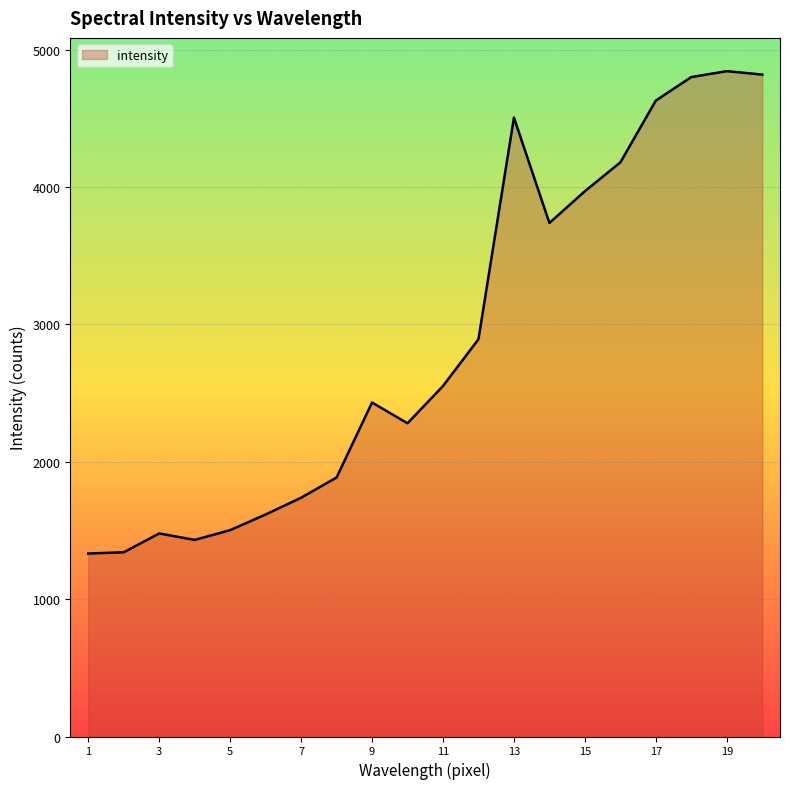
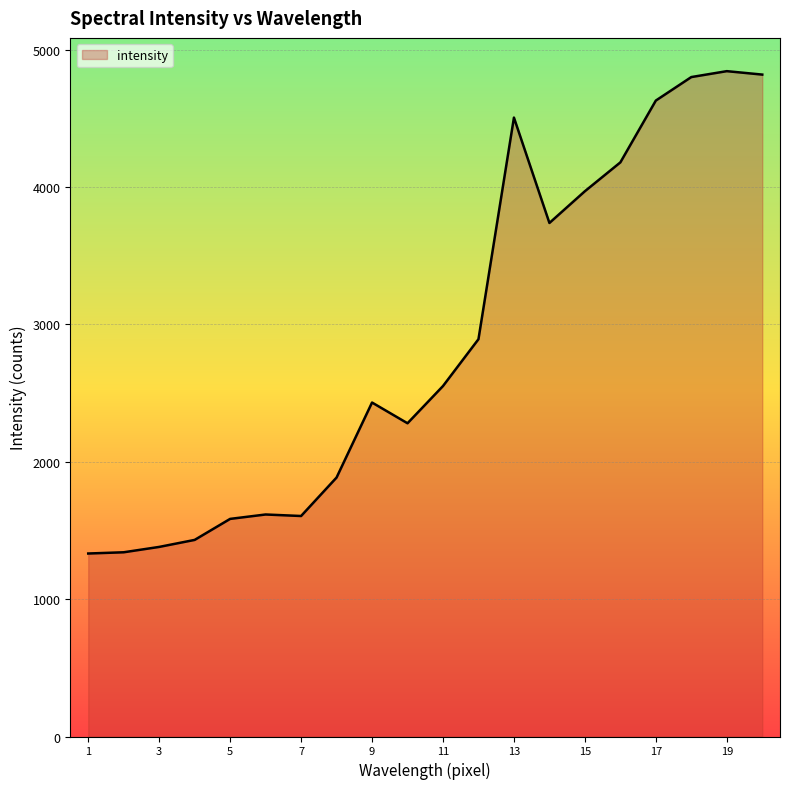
3: 1480 -> 1380
5: 1500 -> 1580
7: 1740 -> 1610
